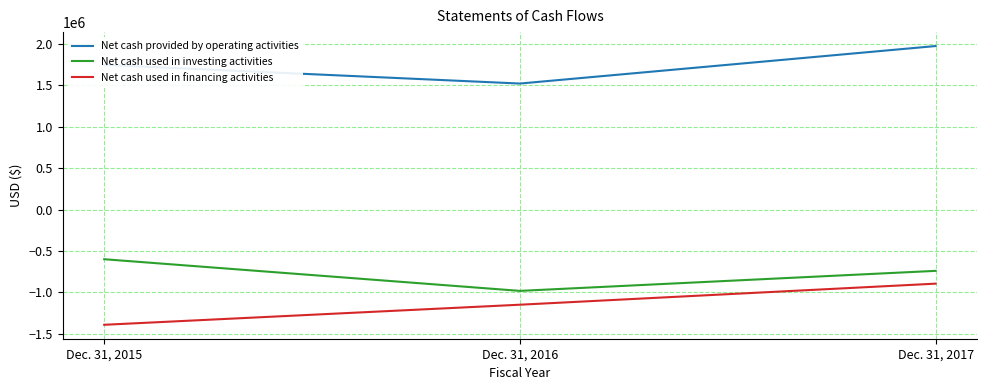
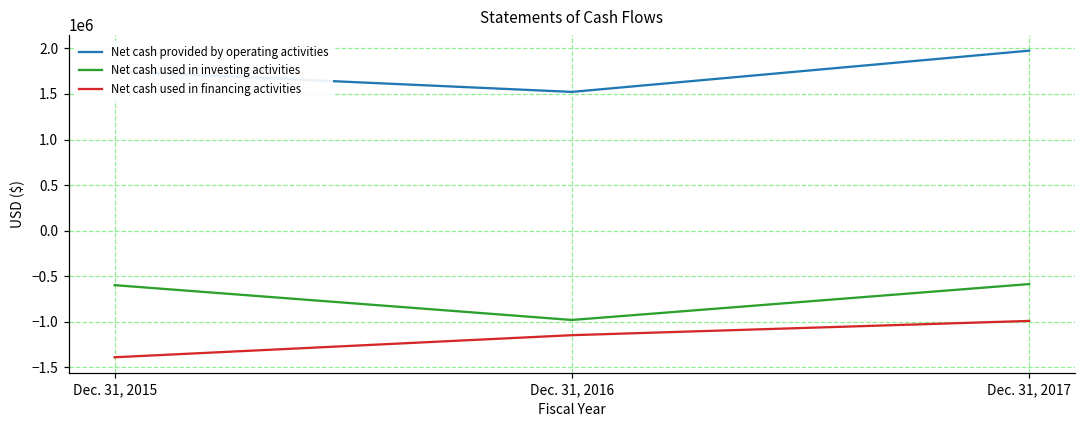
Net cash used in investing activities, Dec. 31, 2017: -700000 -> -600000
Net cash used in financing activities, Dec. 31, 2017: -900000 -> -1000000
